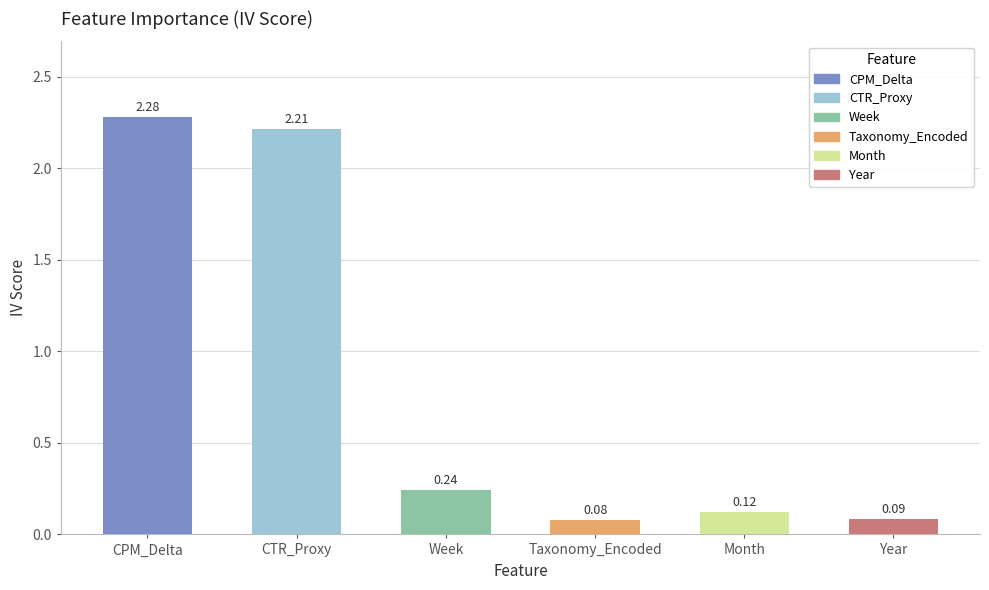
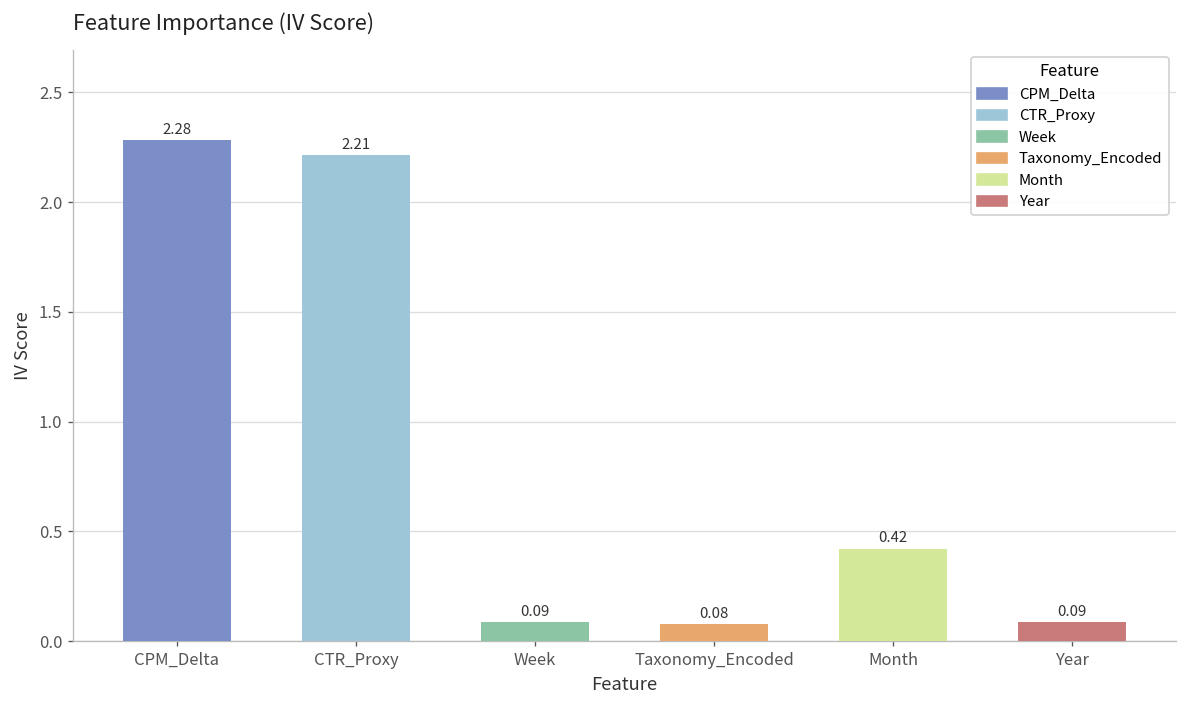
Week: 0.24 -> 0.09
Month: 0.12 -> 0.42
